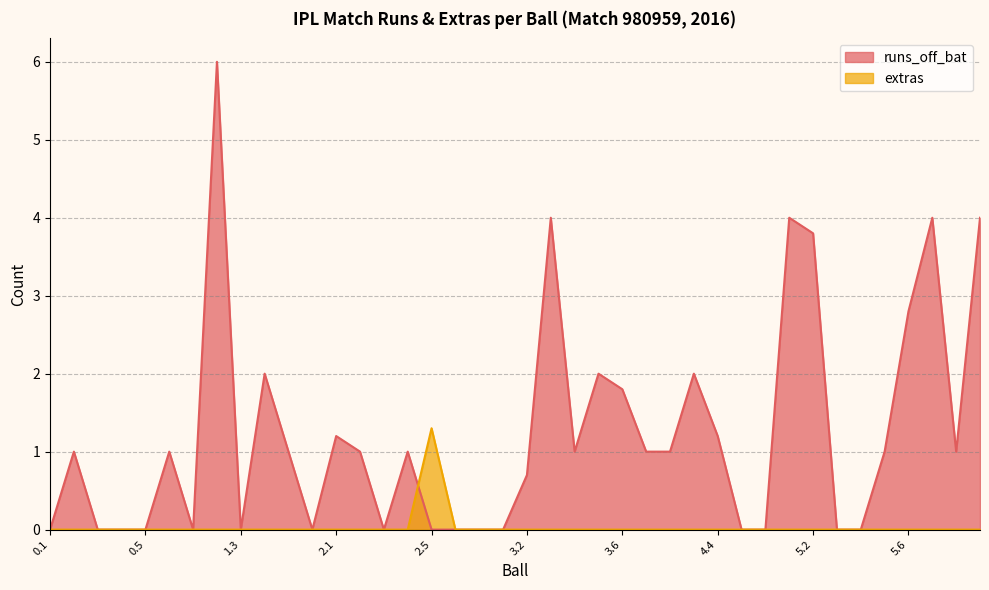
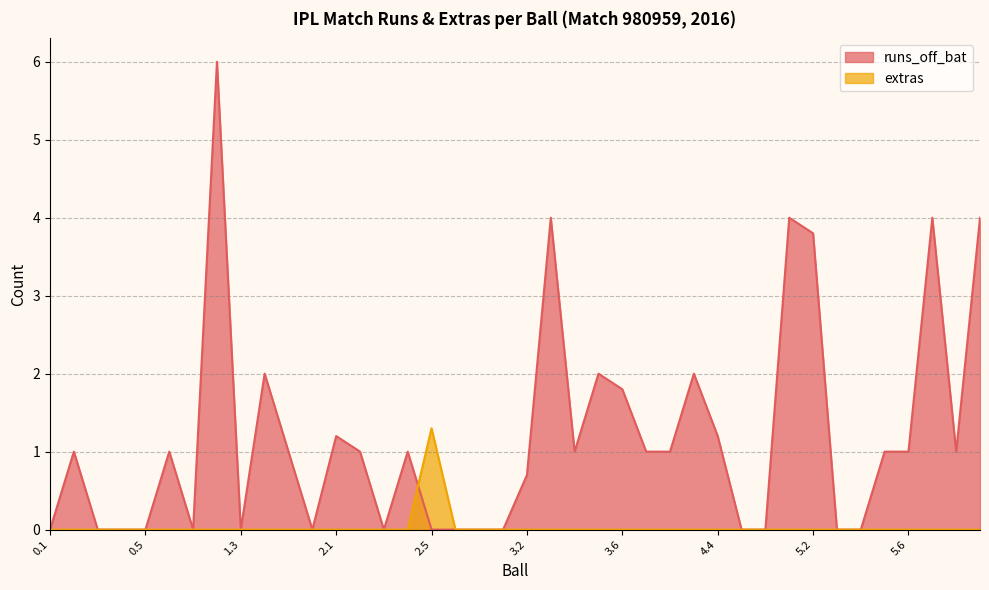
runs_off_bat, 5.6: 2.8 -> 1.0
